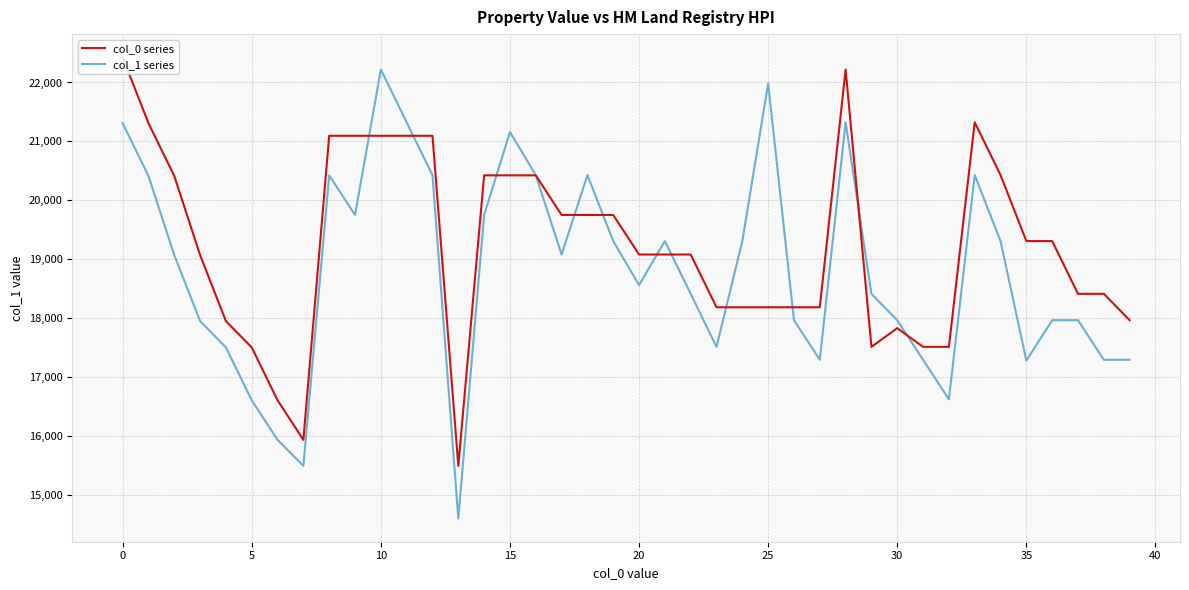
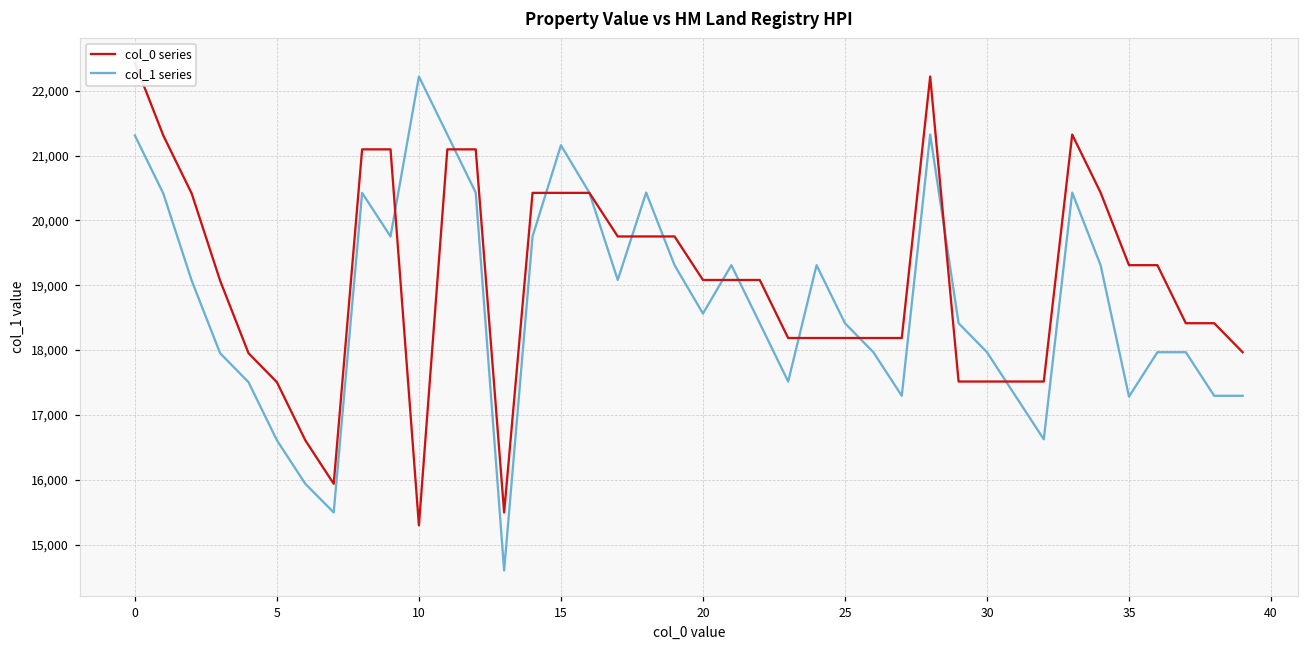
col_0 series, 10: 21,100 -> 15,300
col_1 series, 25: 22,000 -> 18,400
col_0 series, 30: 17,800 -> 17,500
